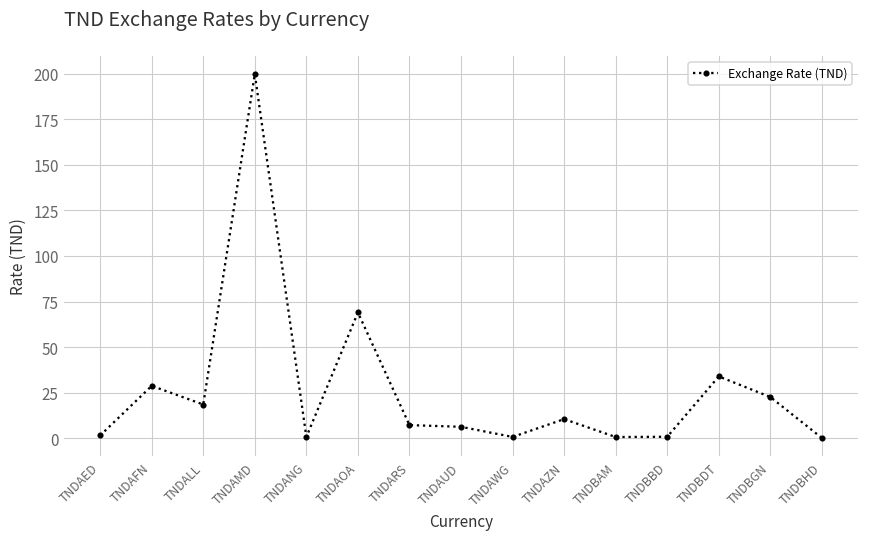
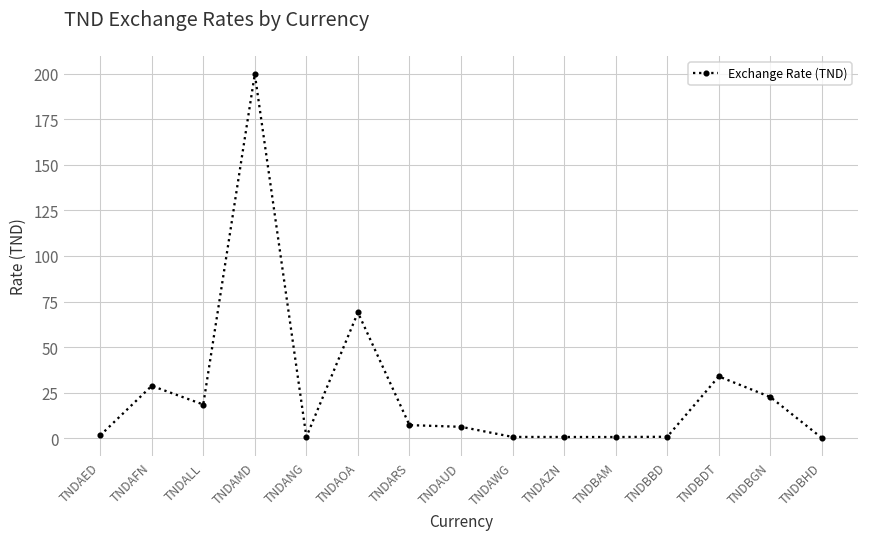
TNDAZN: 11 -> 1
